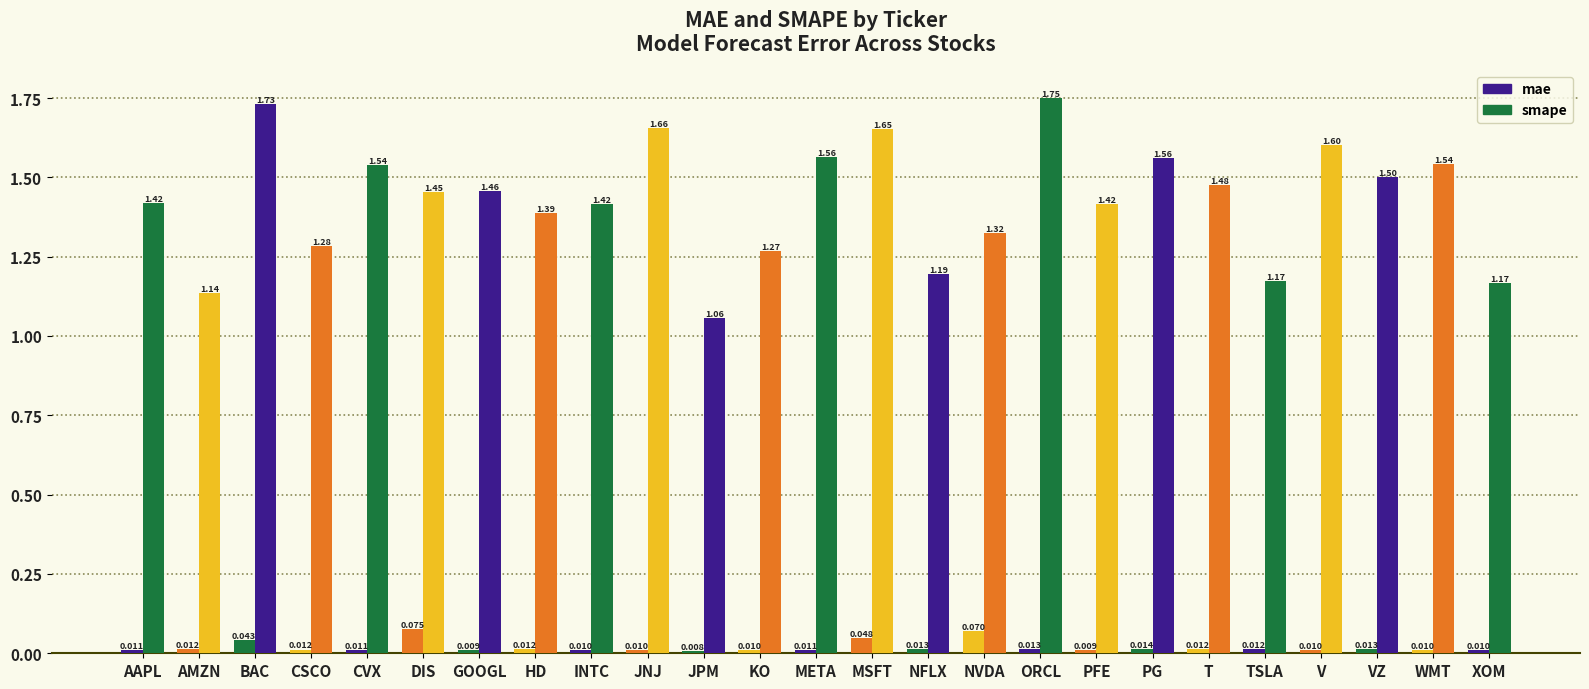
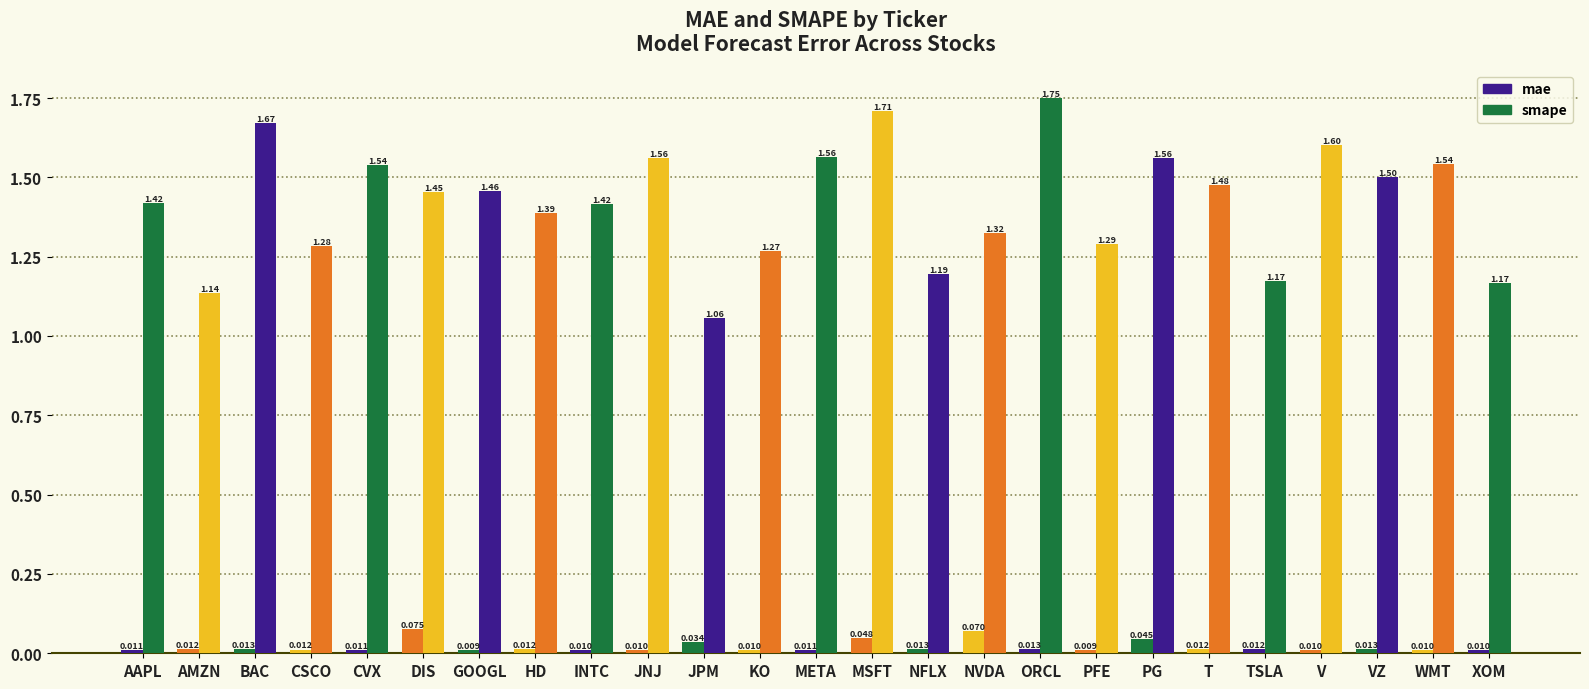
mae, BAC: 0.043 -> 0.013
smape, BAC: 1.73 -> 1.67
smape, JNJ: 1.66 -> 1.56
mae, JPM: 0.008 -> 0.034
smape, MSFT: 1.65 -> 1.71
smape, PFE: 1.42 -> 1.29
mae, PG: 0.014 -> 0.045
